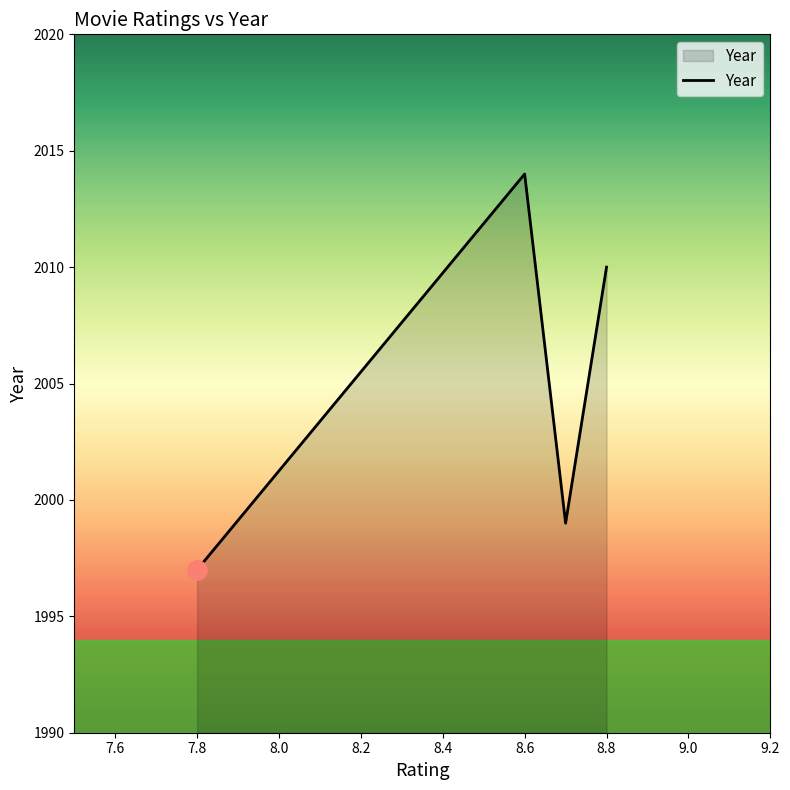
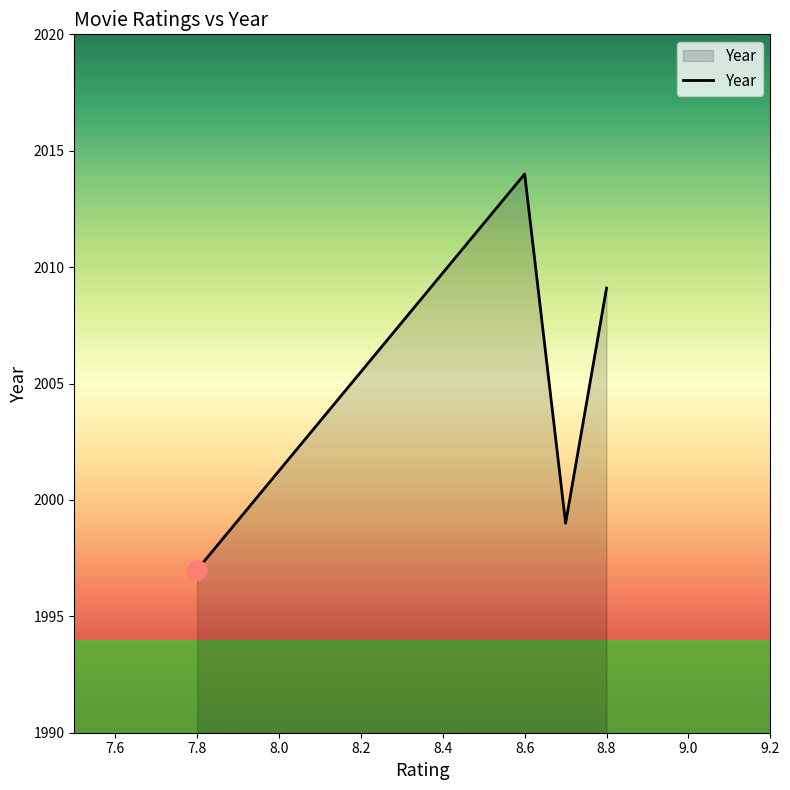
Year, 8.8: 2010.0 -> 2009.1
